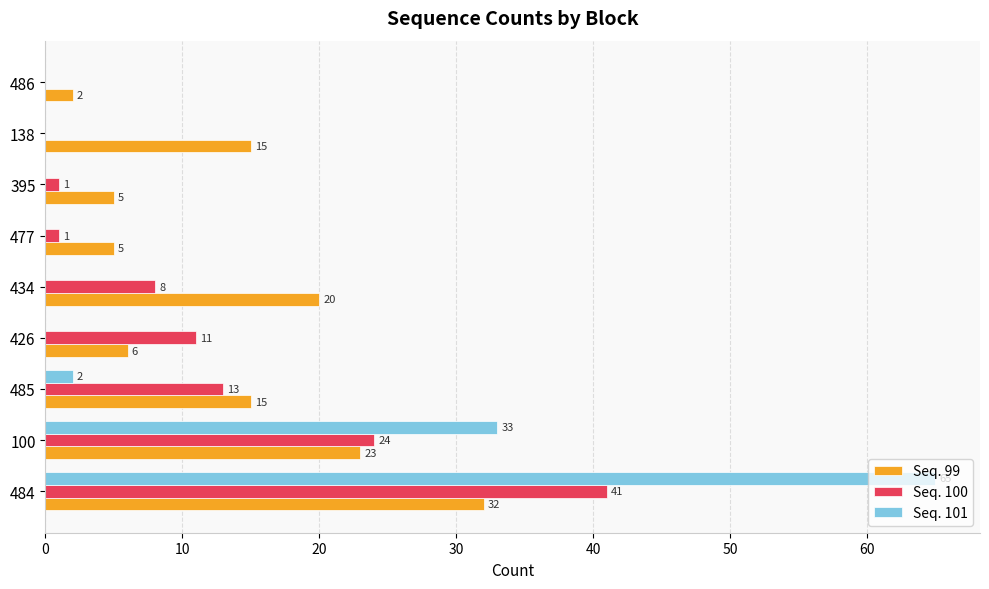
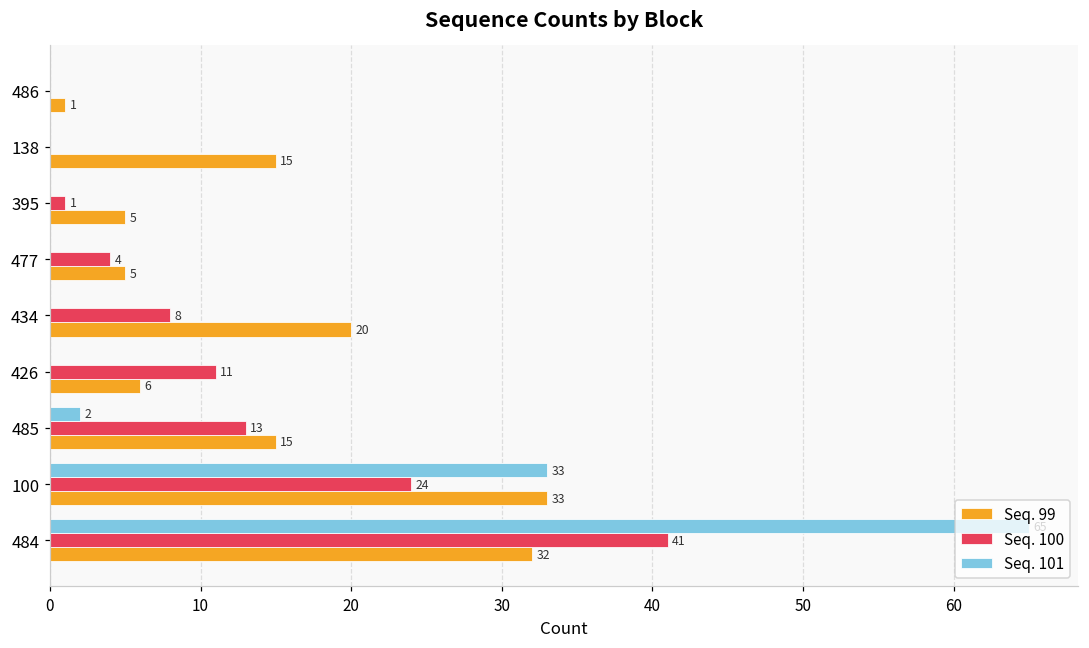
Seq. 99, 486: 2 -> 1
Seq. 100, 477: 1 -> 4
Seq. 99, 100: 23 -> 33
